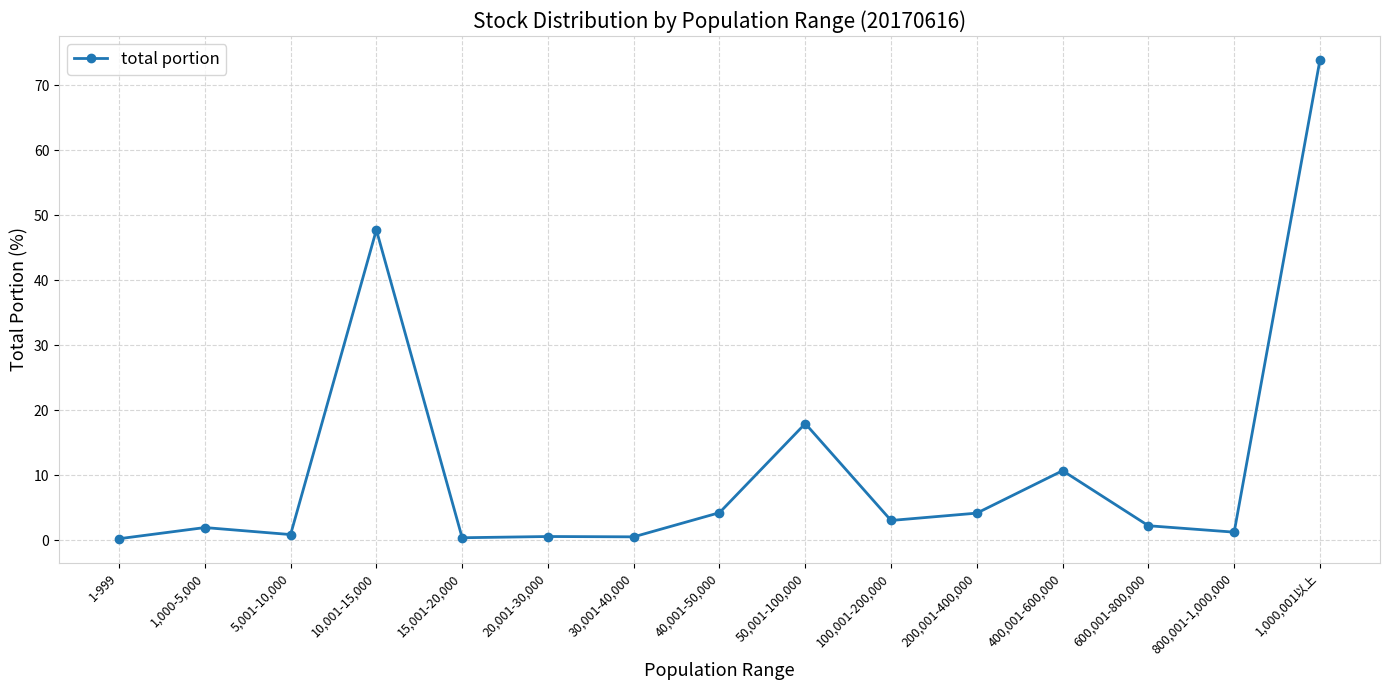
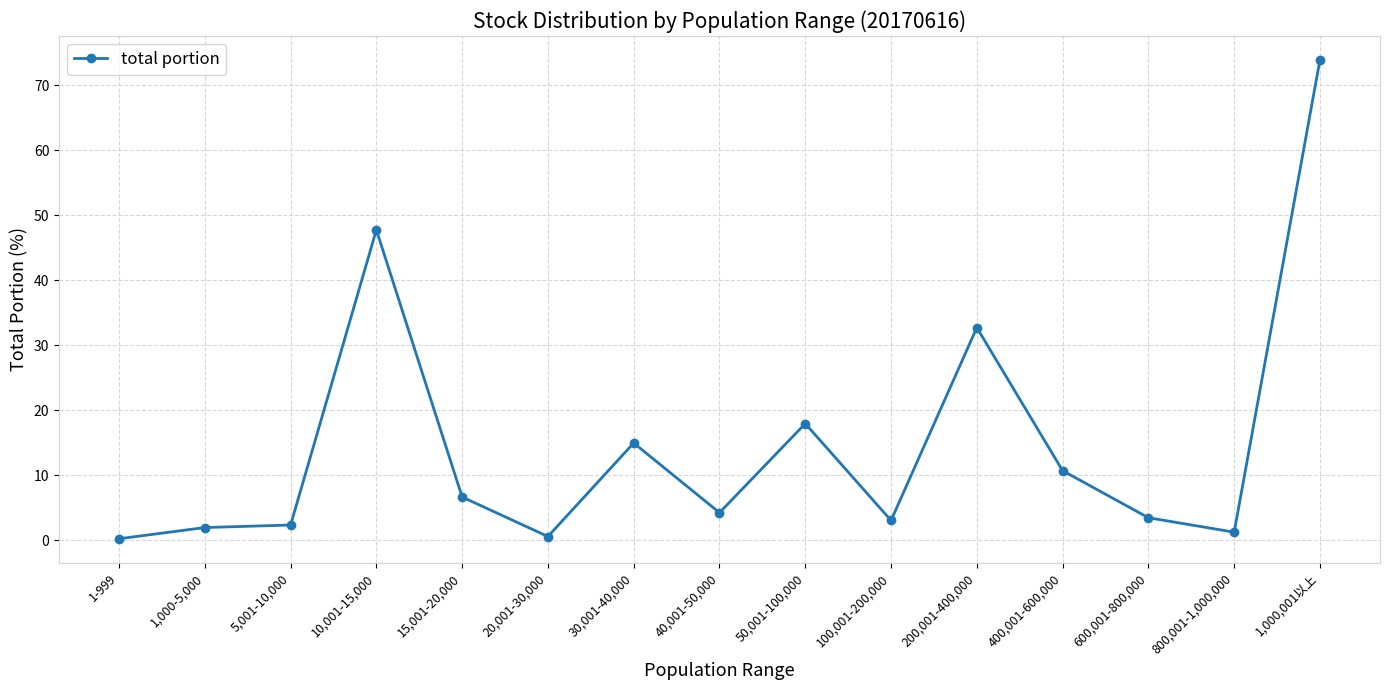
5,001-10,000: 1 -> 2
15,001-20,000: 0 -> 7
30,001-40,000: 1 -> 15
200,001-400,000: 4 -> 33
600,001-800,000: 2 -> 3
